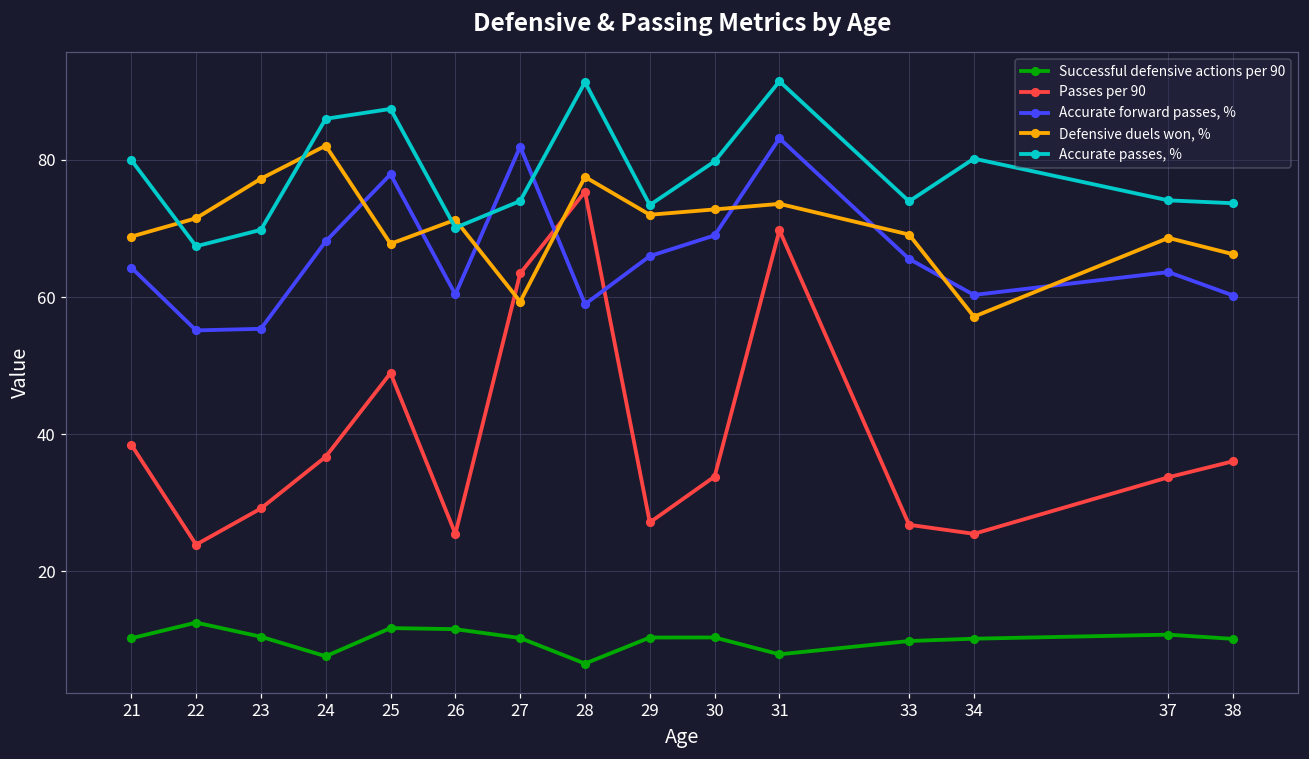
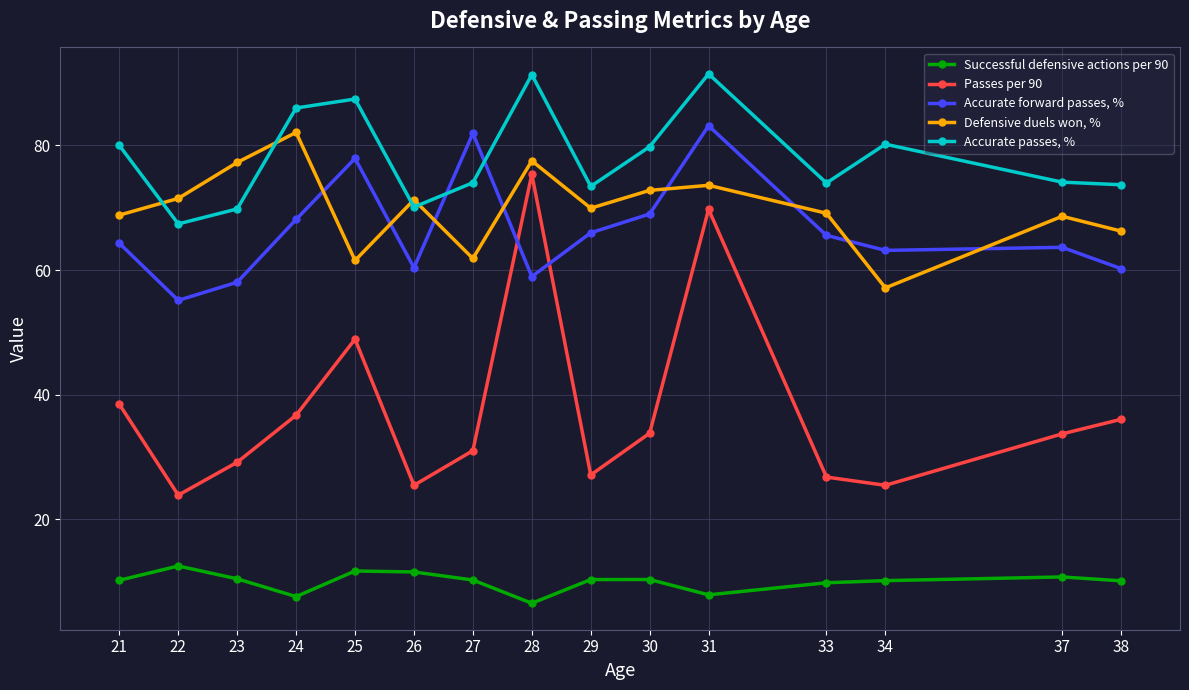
Accurate forward passes, %, 23: 55 -> 58
Defensive duels won, %, 25: 68 -> 62
Passes per 90, 27: 63 -> 31
Defensive duels won, %, 27: 59 -> 62
Defensive duels won, %, 29: 72 -> 70
Accurate forward passes, %, 34: 60 -> 63
